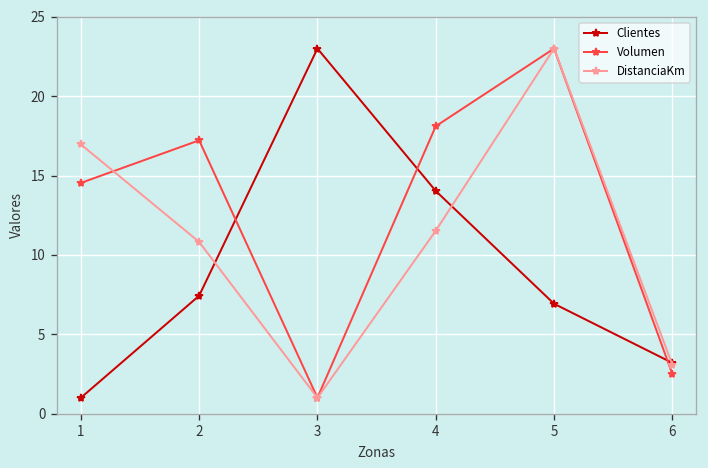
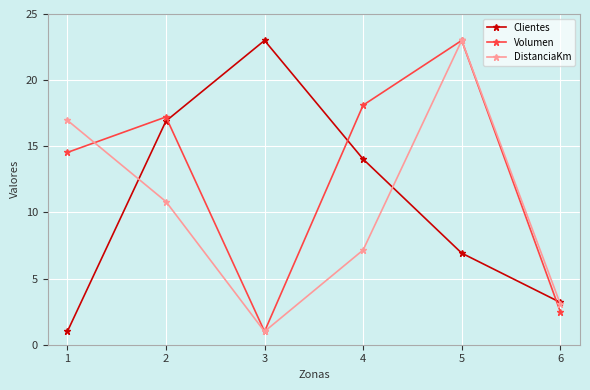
Clientes, 2: 7.4 -> 16.9
DistanciaKm, 4: 11.5 -> 7.2
